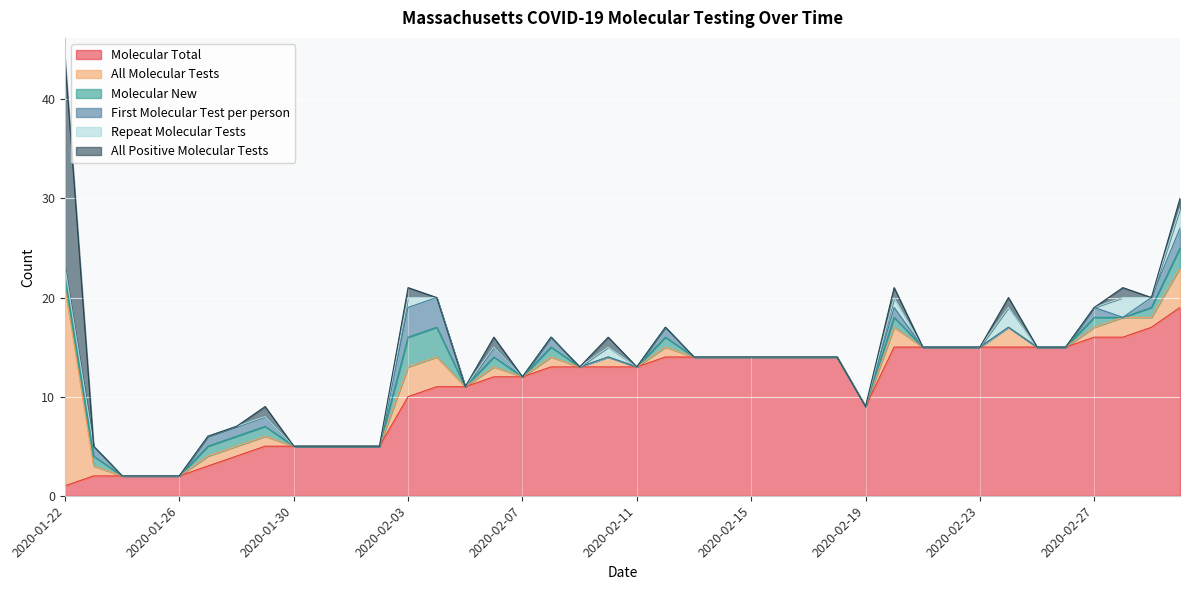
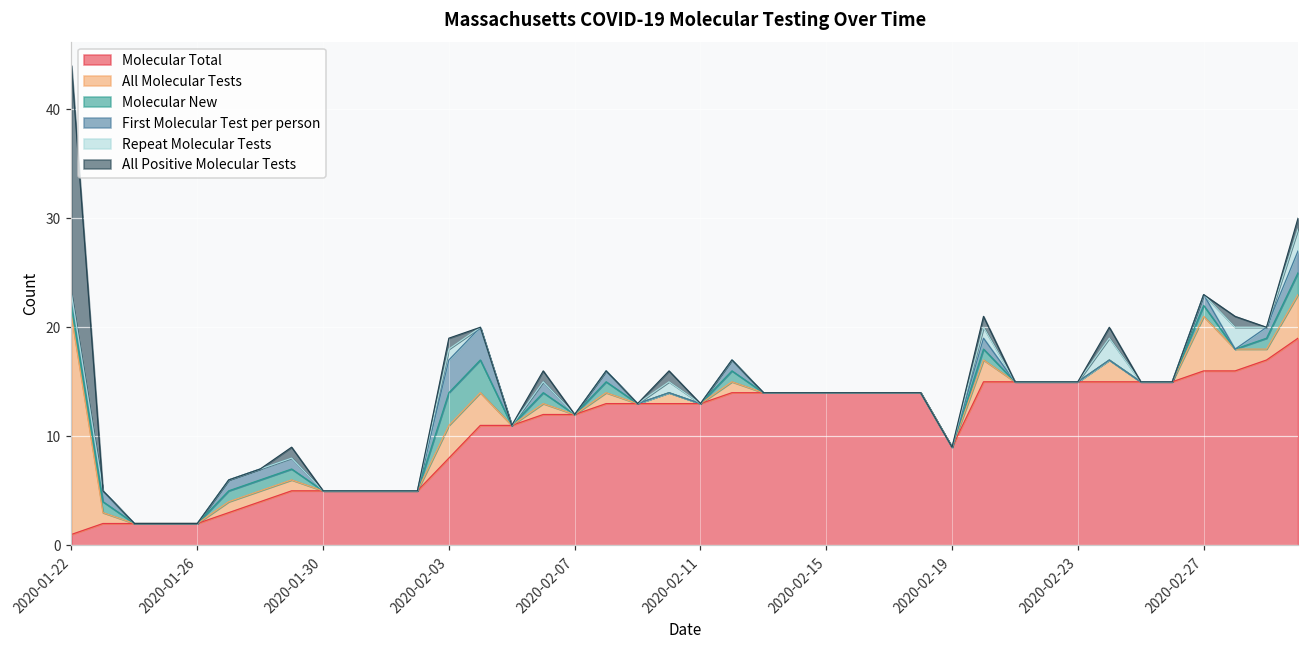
Molecular Total, 2020-02-03: 10 -> 8
All Molecular Tests, 2020-02-27: 1 -> 5
